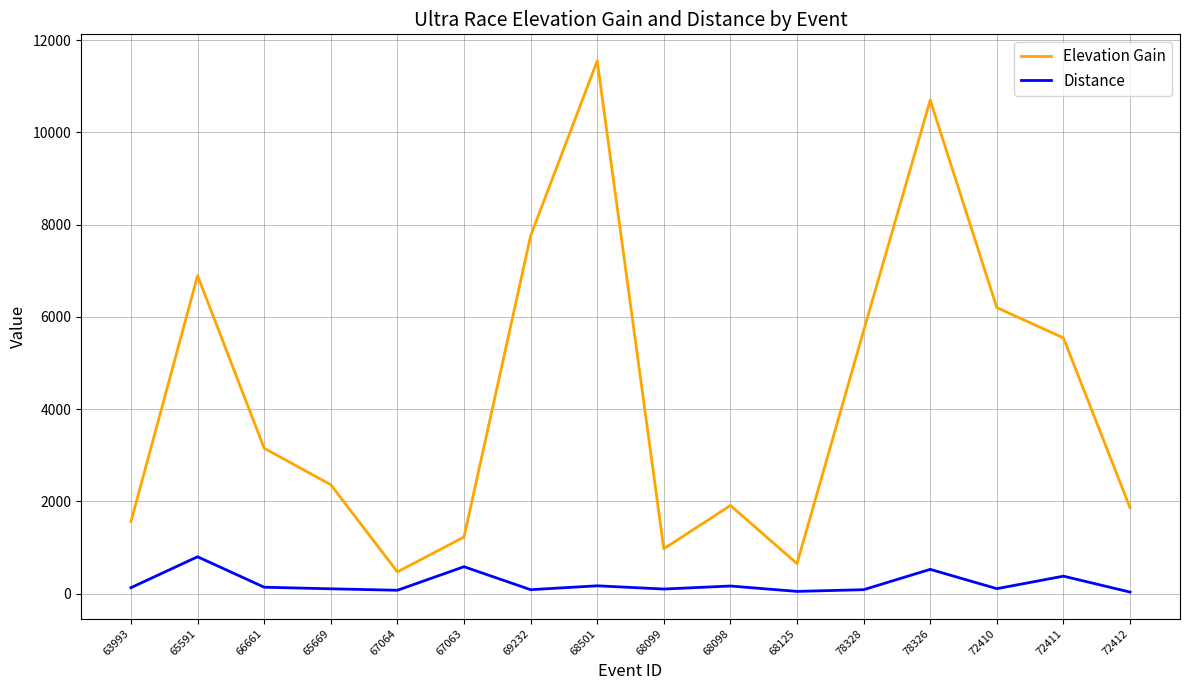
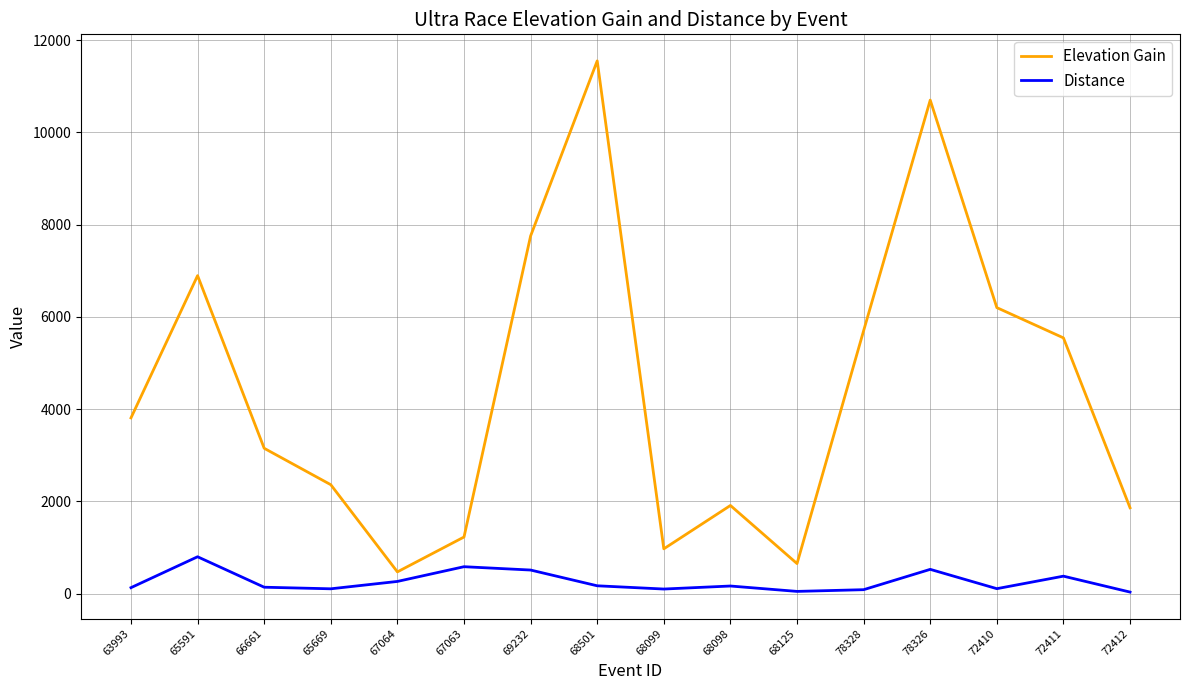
Elevation Gain, 63993: 1600 -> 3800
Distance, 67064: 100 -> 300
Distance, 69232: 100 -> 500
